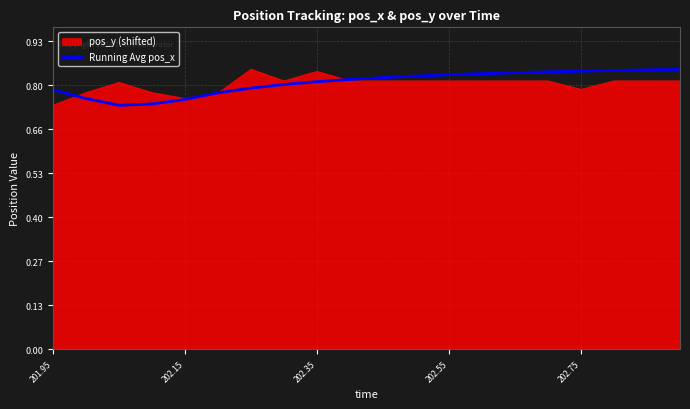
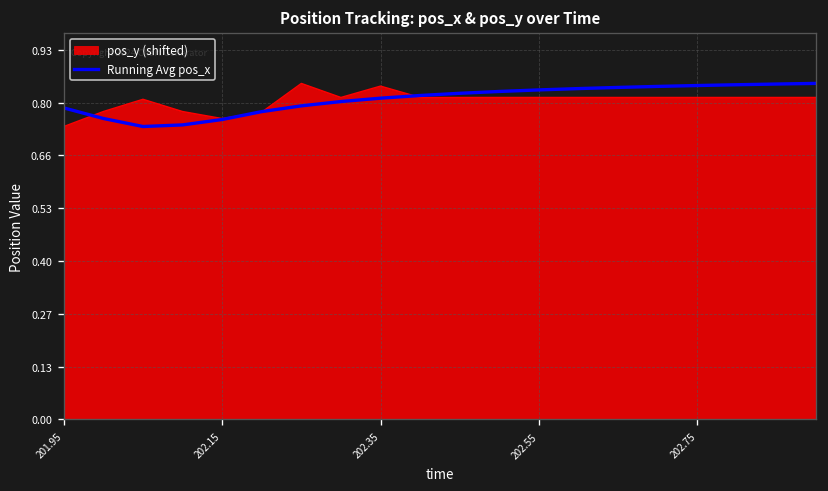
pos_y (shifted), 202.75: 0.78 -> 0.81
